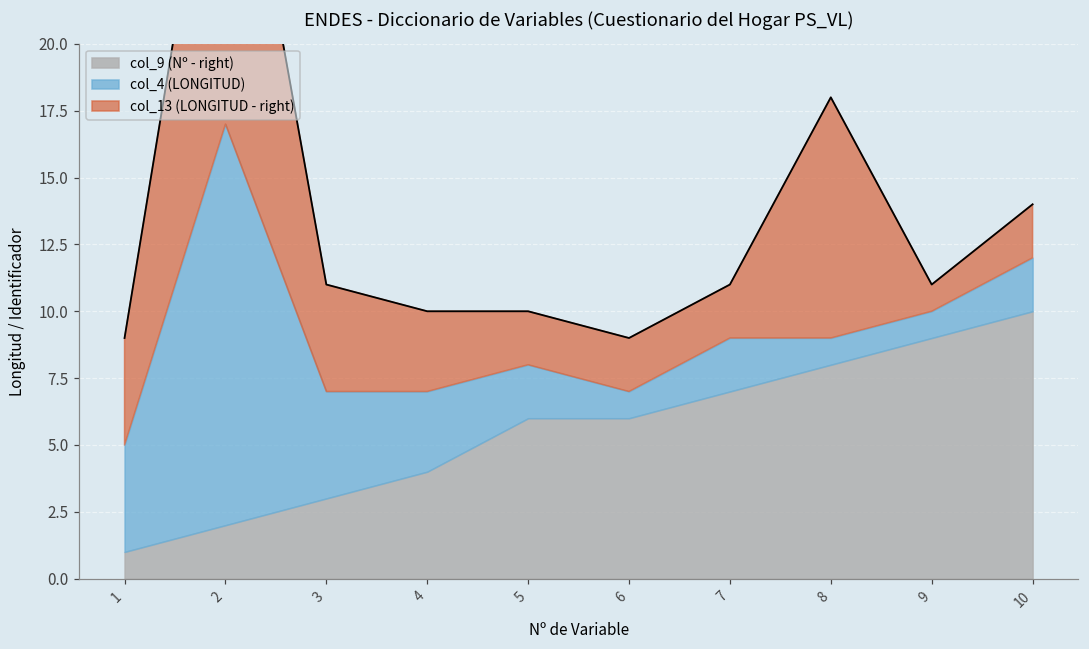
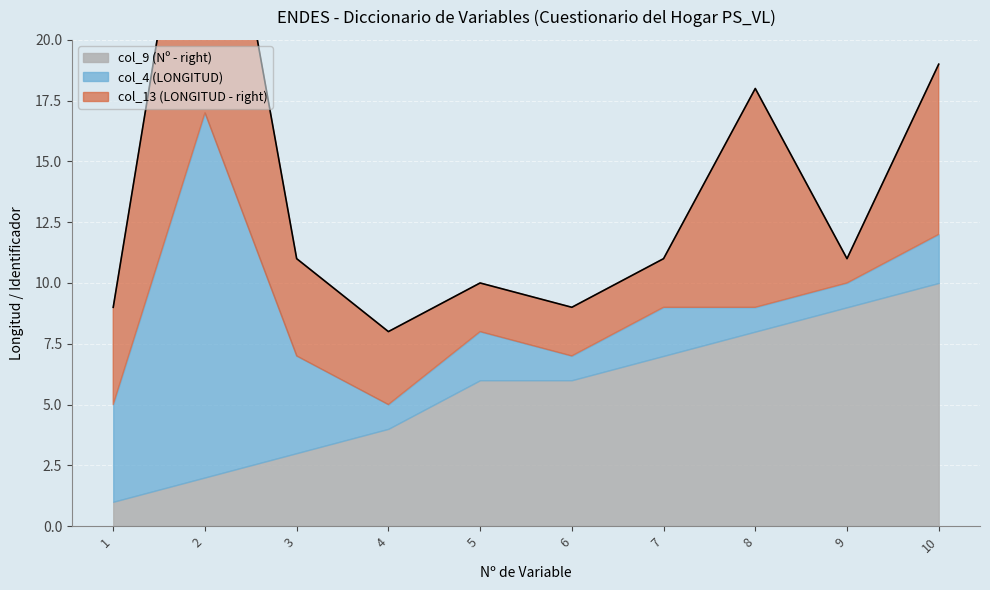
col_4 (LONGITUD), 4: 3 -> 1
col_13 (LONGITUD - right), 10: 2 -> 7
